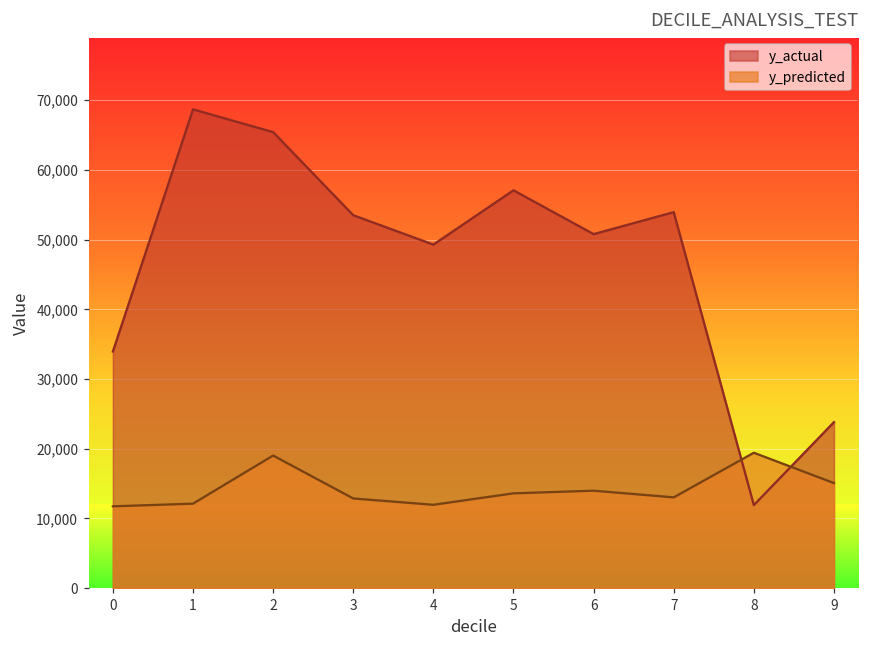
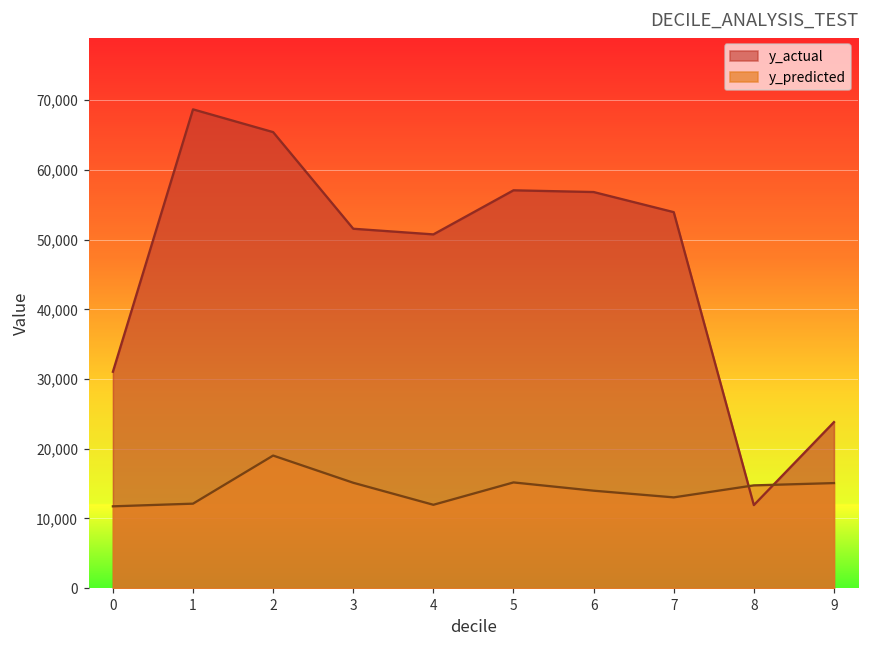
y_actual, 0: 34,000 -> 31,000
y_actual, 3: 53,000 -> 52,000
y_predicted, 3: 13,000 -> 15,000
y_actual, 4: 49,000 -> 51,000
y_predicted, 5: 14,000 -> 15,000
y_actual, 6: 51,000 -> 57,000
y_predicted, 8: 19,000 -> 15,000
